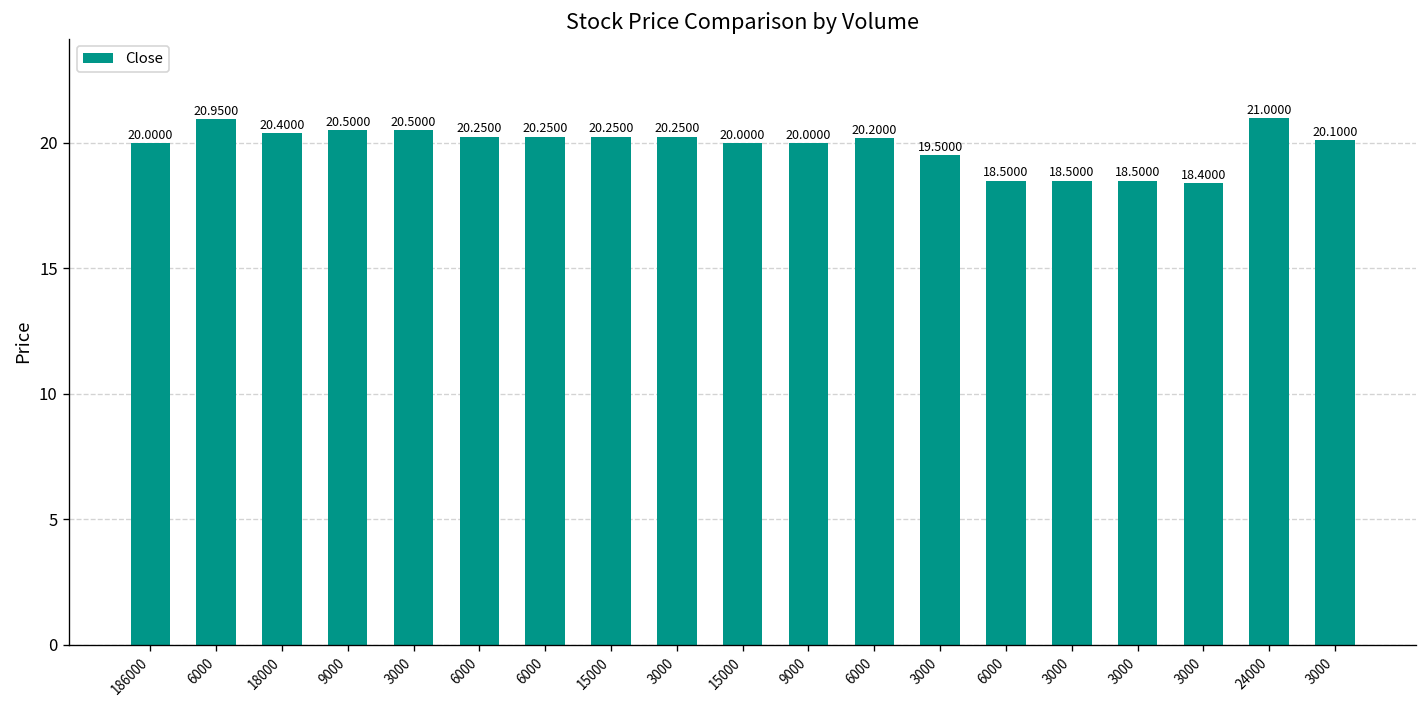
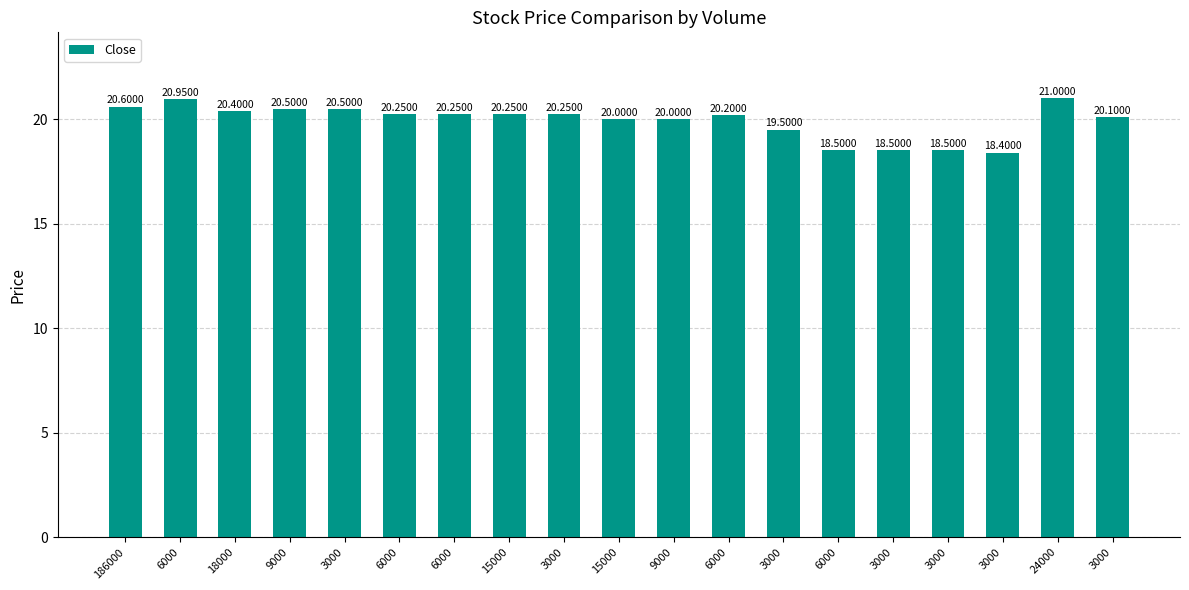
186000: 20.0000 -> 20.6000
